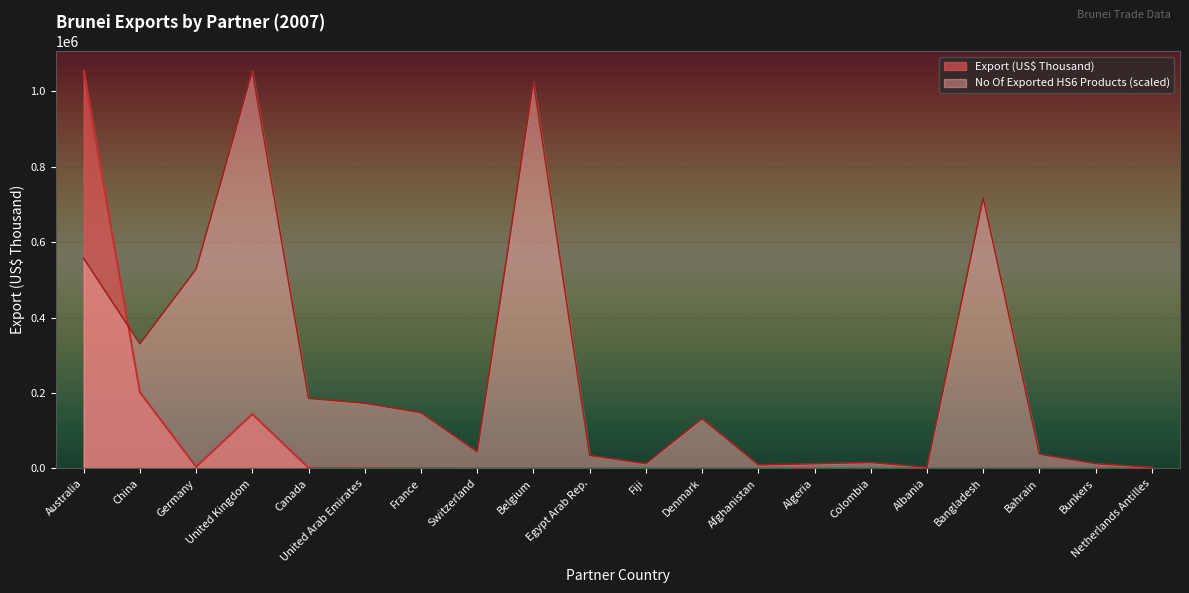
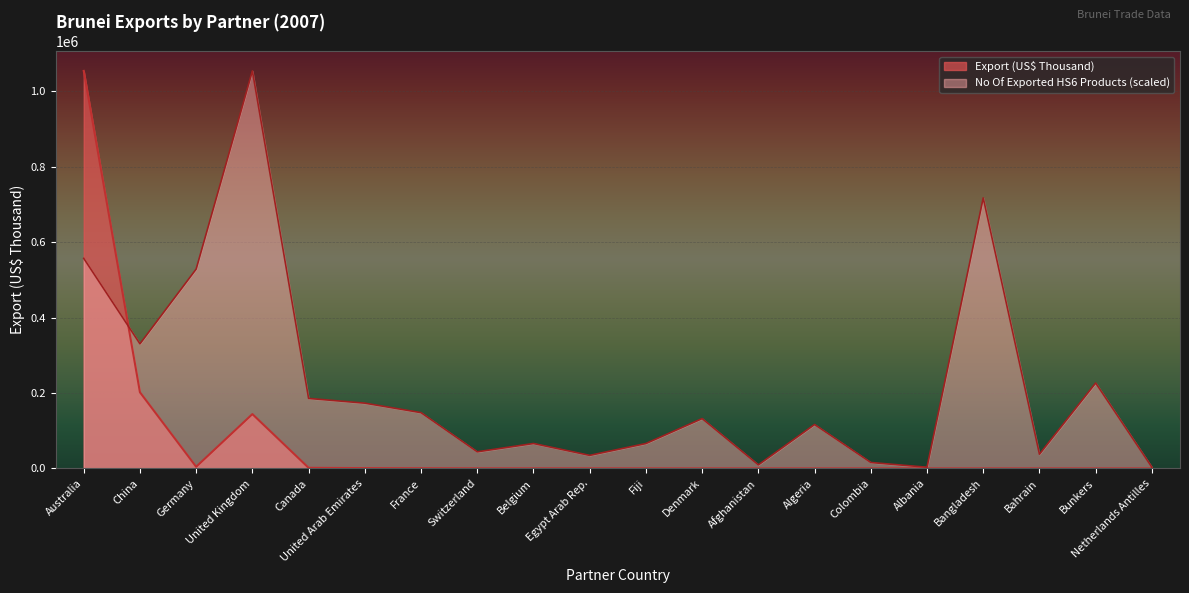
No Of Exported HS6 Products (scaled), Belgium: 1030000 -> 70000
No Of Exported HS6 Products (scaled), Fiji: 10000 -> 70000
No Of Exported HS6 Products (scaled), Algeria: 10000 -> 120000
No Of Exported HS6 Products (scaled), Bunkers: 10000 -> 230000
